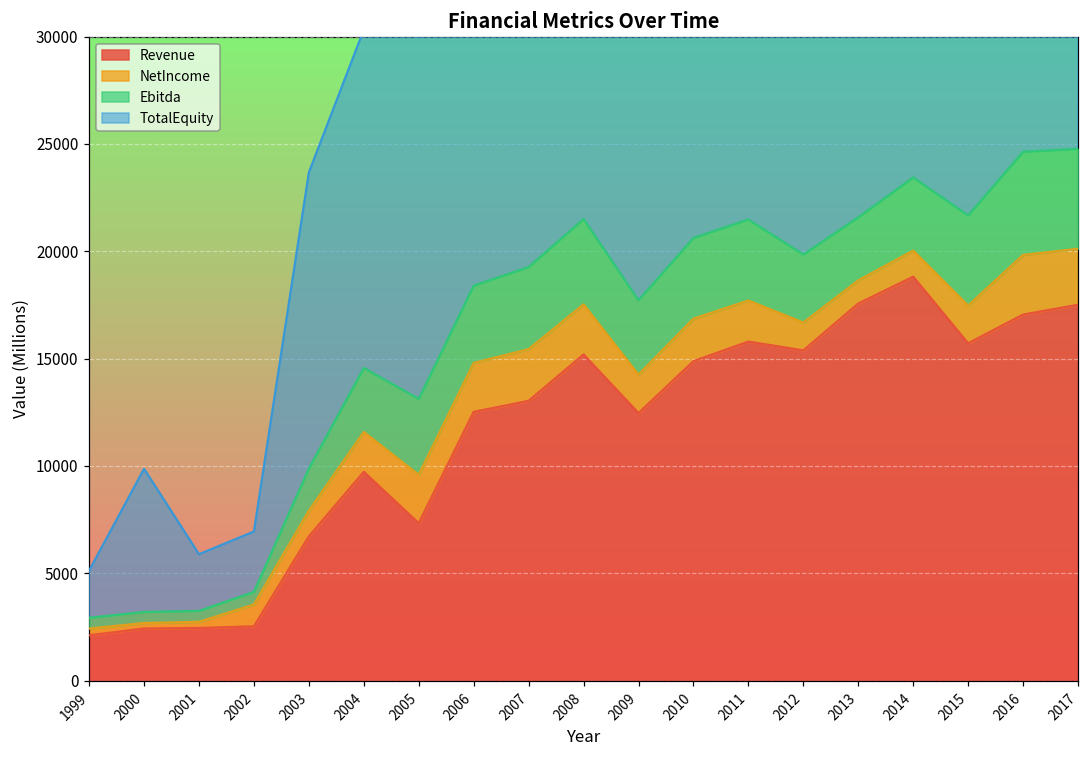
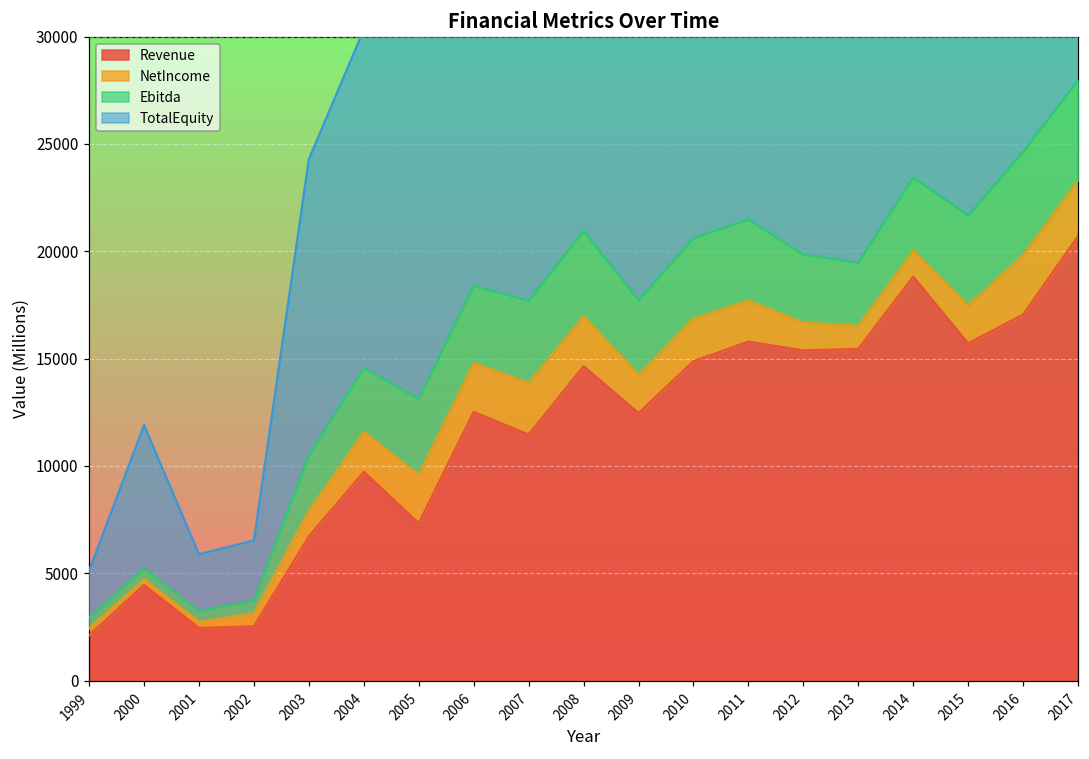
Revenue, 2000: 2400 -> 4500
NetIncome, 2002: 1000 -> 600
Ebitda, 2003: 2000 -> 2600
Revenue, 2007: 13000 -> 11500
Revenue, 2008: 15200 -> 14600
Revenue, 2013: 17600 -> 15500
Revenue, 2017: 17500 -> 20700
